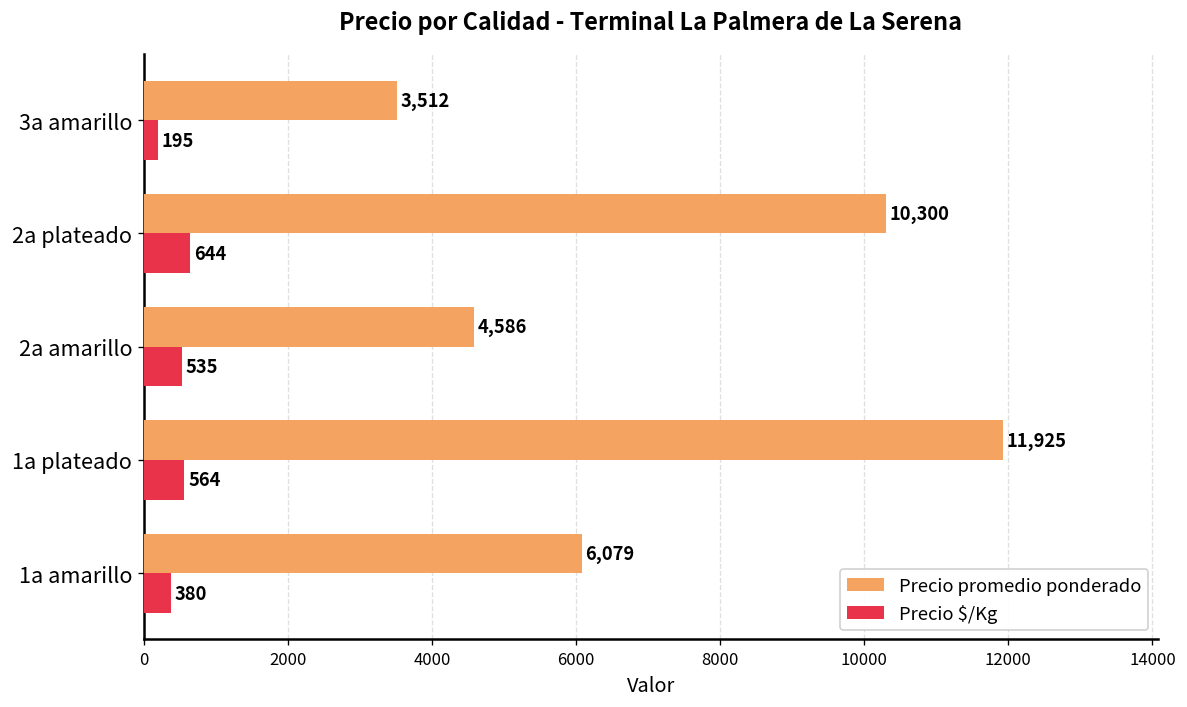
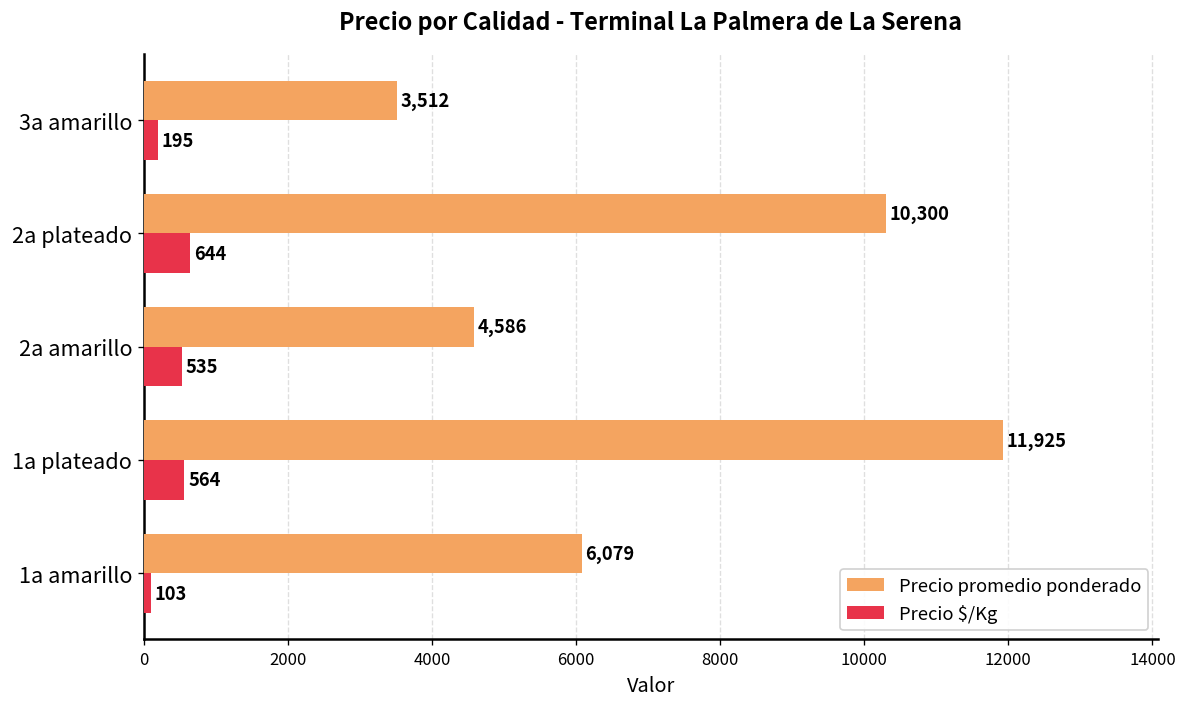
Precio $/Kg, 1a amarillo: 380 -> 103
